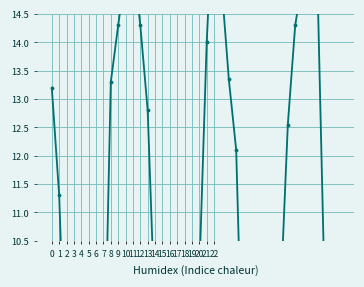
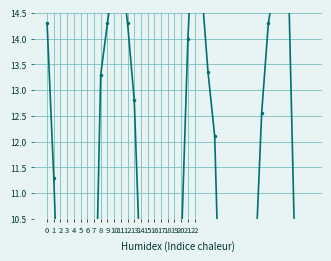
0: 13.2 -> 14.3
